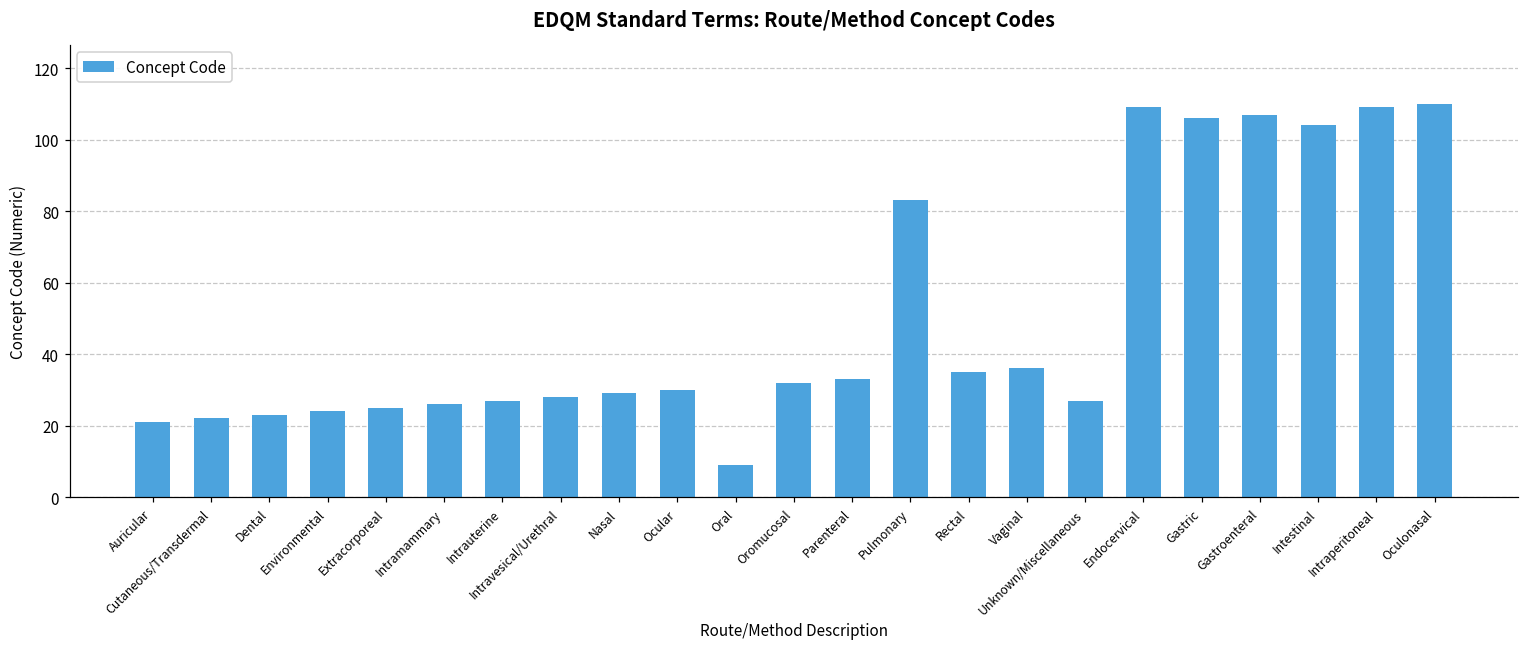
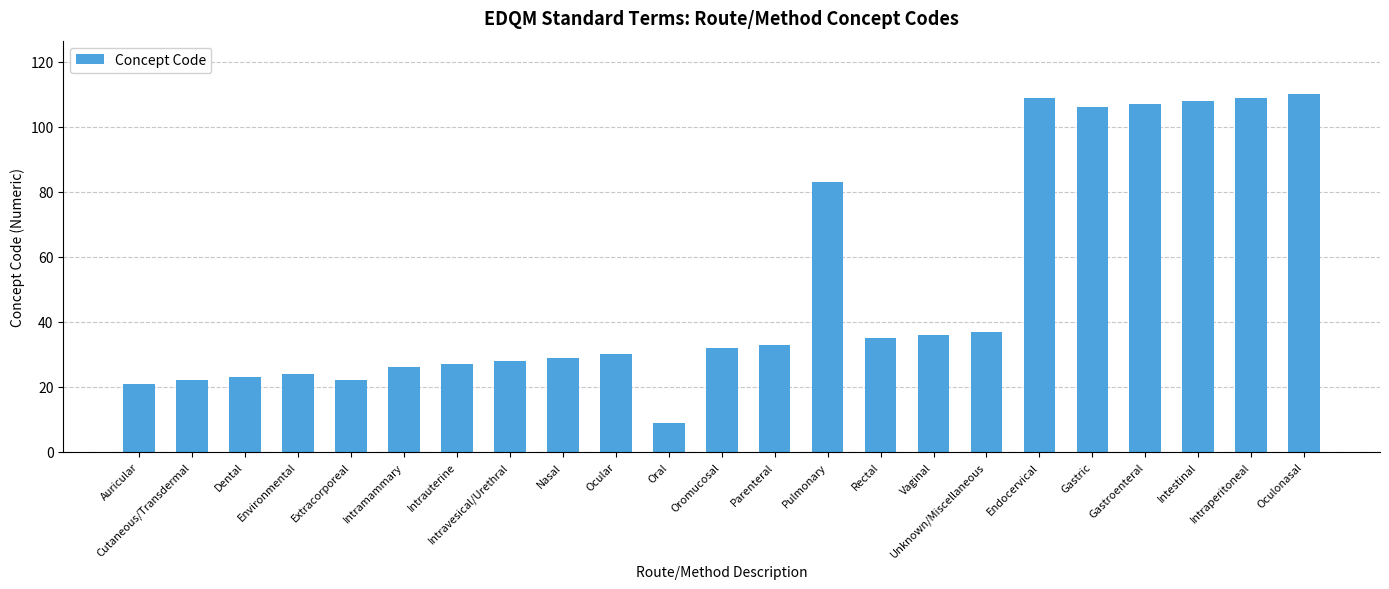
Extracorporeal: 25 -> 22
Unknown/Miscellaneous: 27 -> 37
Intestinal: 104 -> 108
